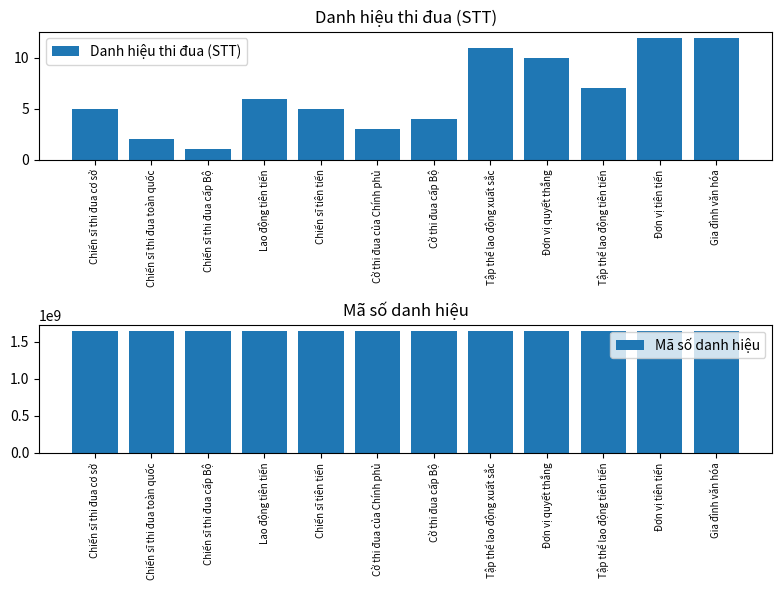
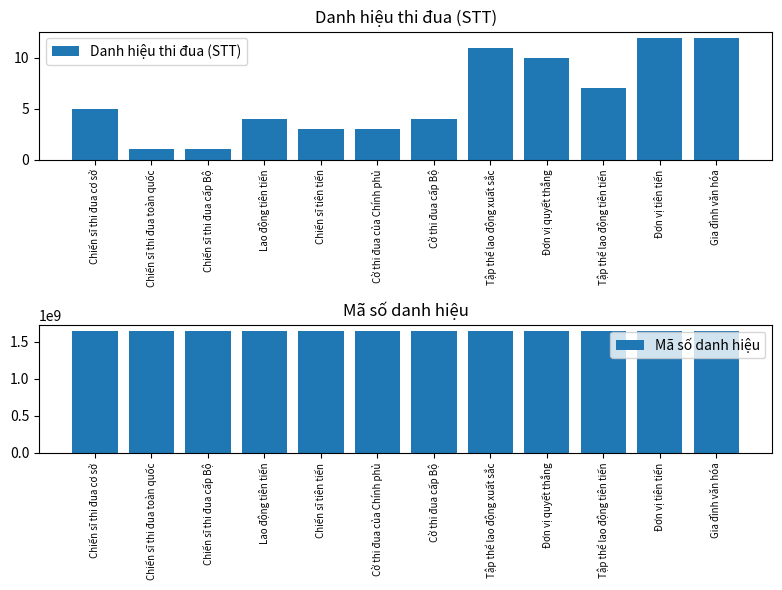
Danh hiệu thi đua (STT), Chiến sĩ thi đua toàn quốc: 2 -> 1
Danh hiệu thi đua (STT), Lao động tiên tiến: 6 -> 4
Danh hiệu thi đua (STT), Chiến sĩ tiên tiến: 5 -> 3
